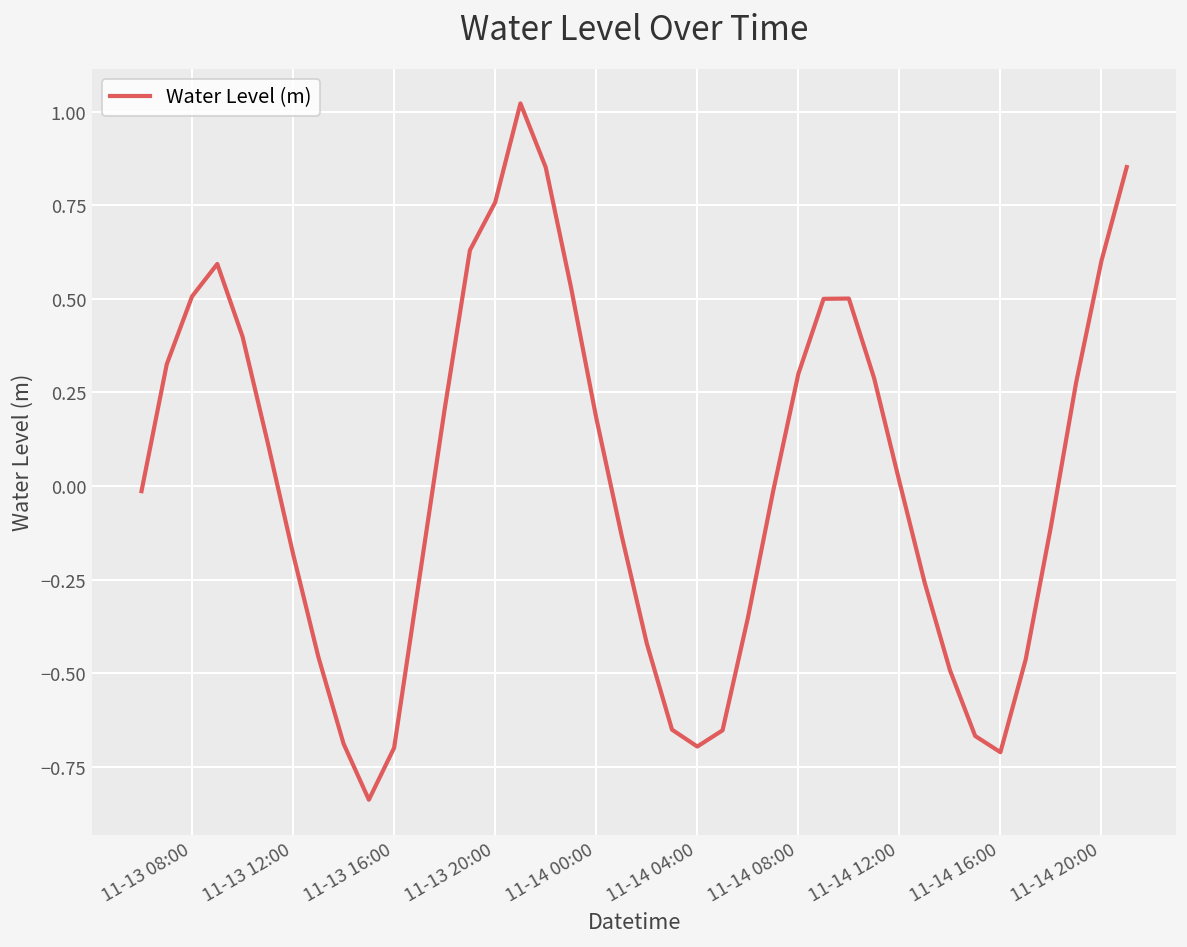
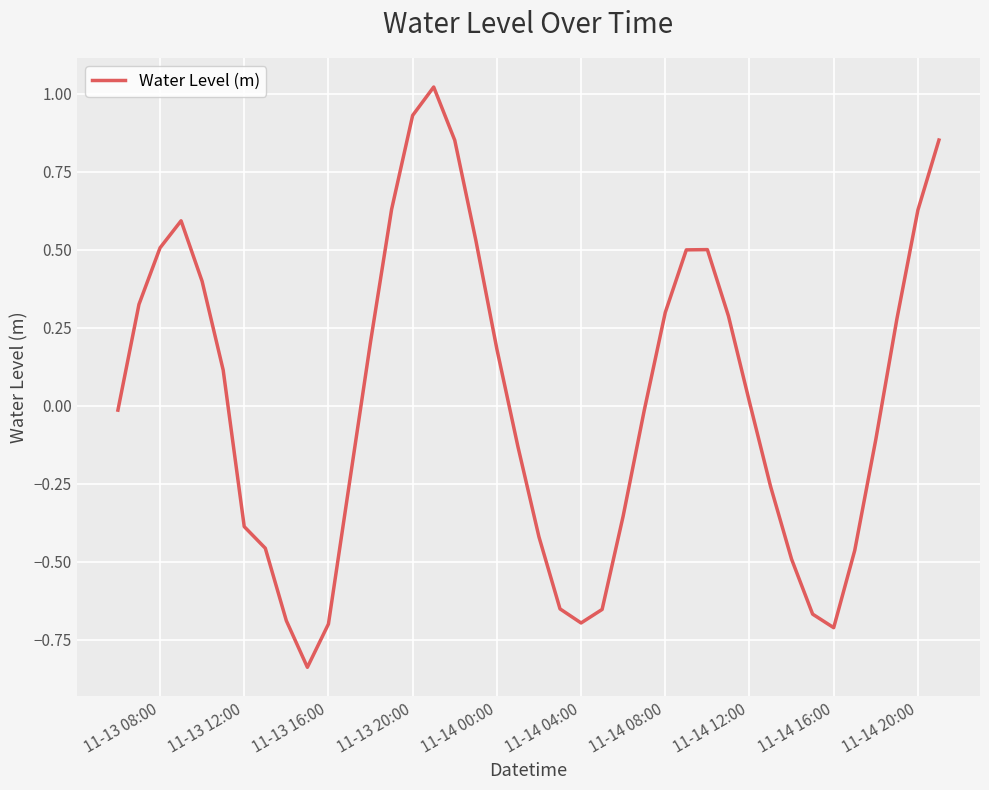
11-13 12:00: -0.18 -> -0.39
11-13 20:00: 0.76 -> 0.93
11-14 20:00: 0.60 -> 0.63
